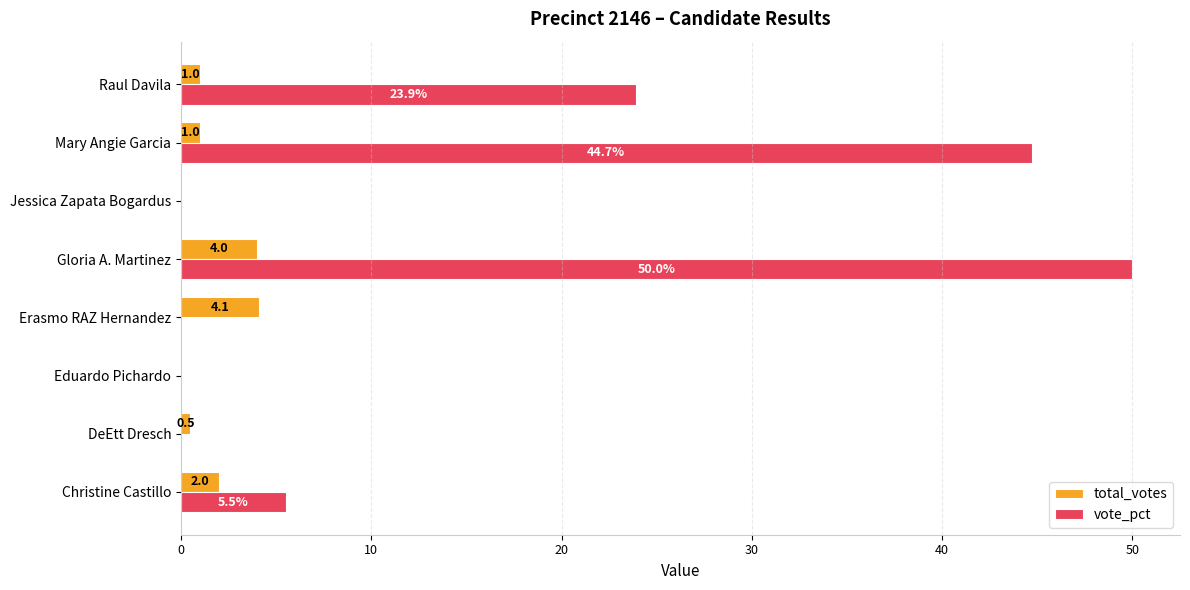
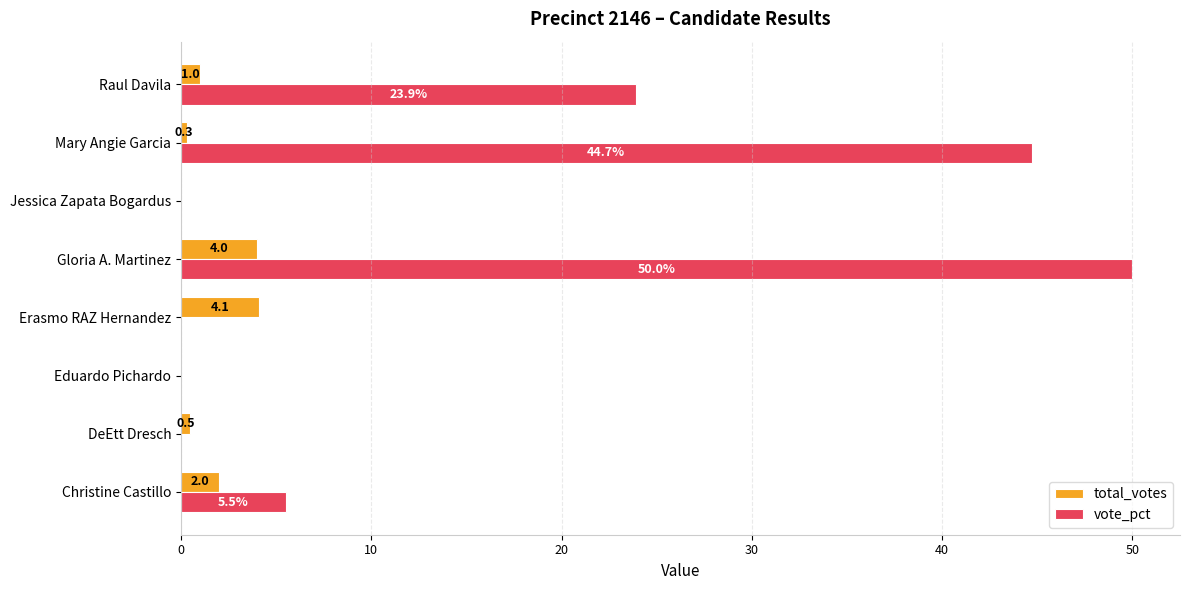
total_votes, Mary Angie Garcia: 1.0 -> 0.3
